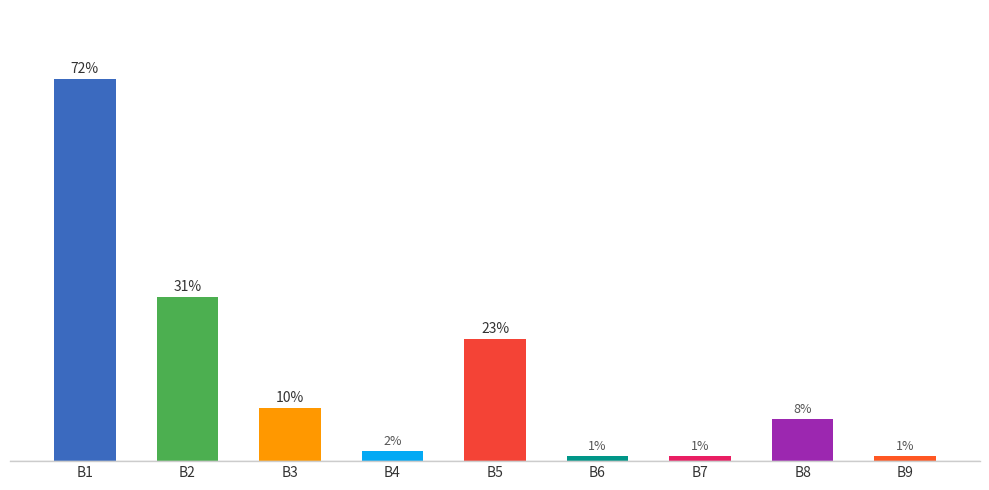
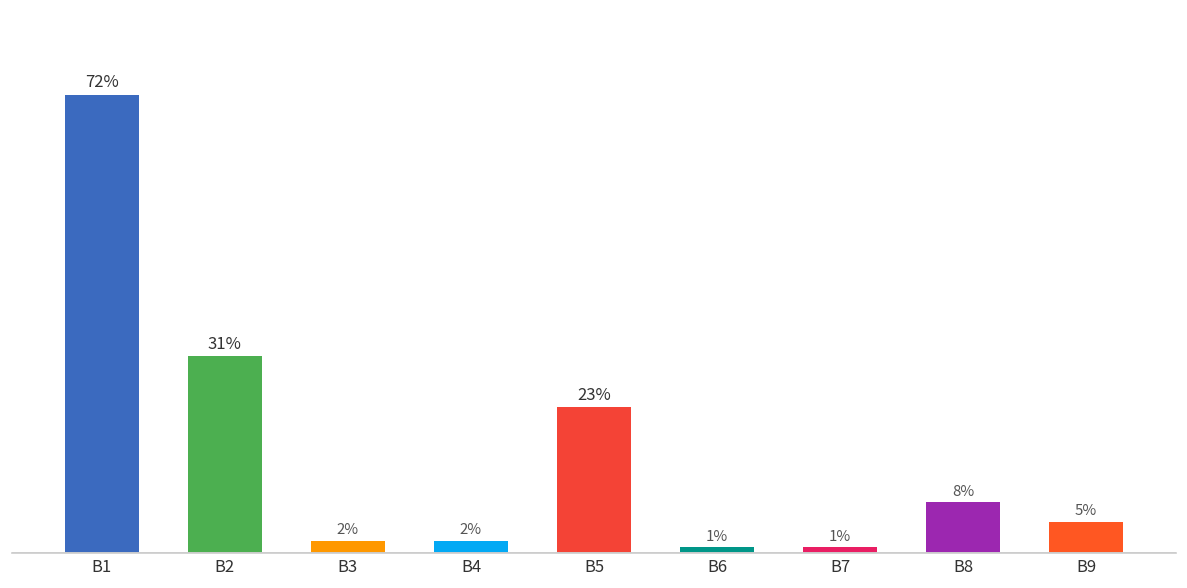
B3: 10% -> 2%
B9: 1% -> 5%
